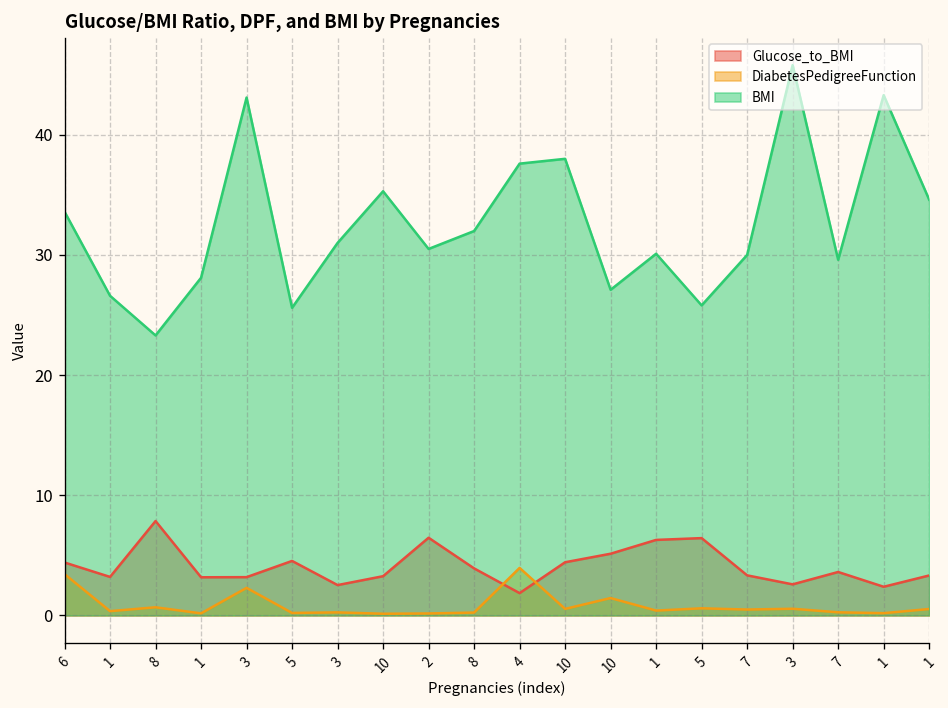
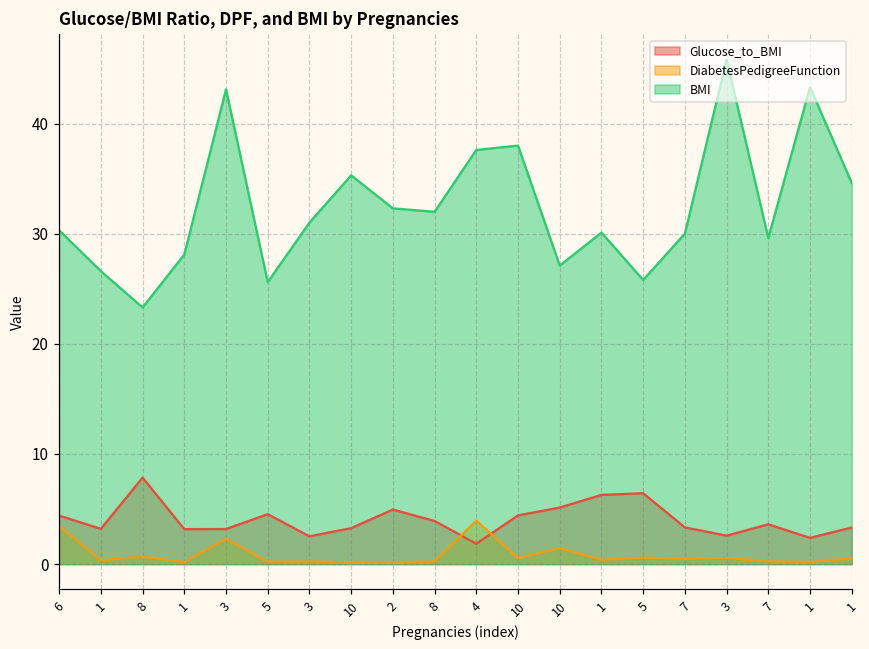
BMI, 6: 33.6 -> 30.3
Glucose_to_BMI, 2: 6.5 -> 5.0
BMI, 2: 30.5 -> 32.3
